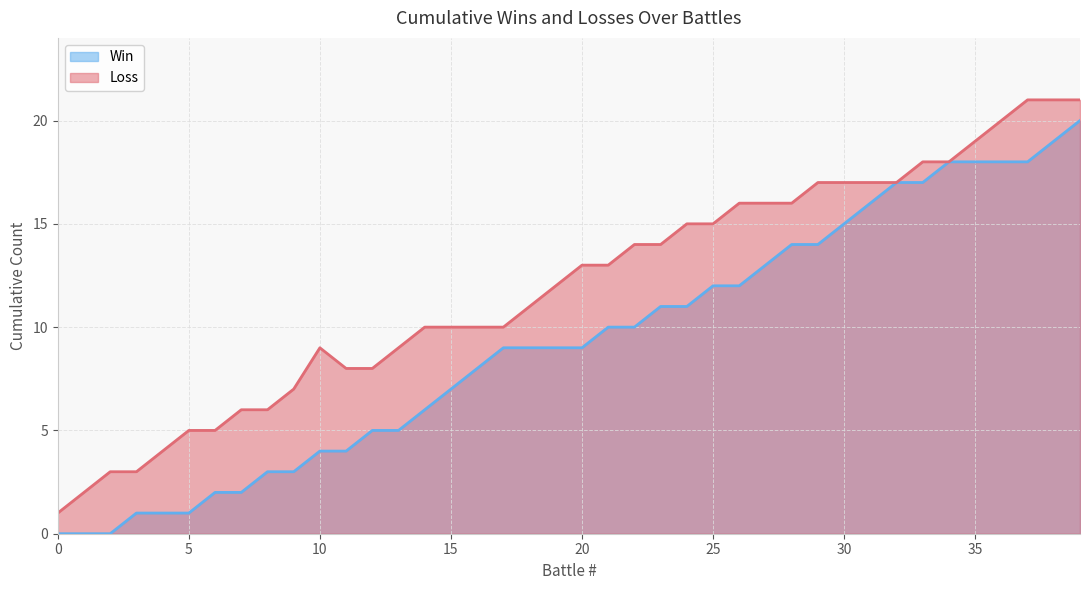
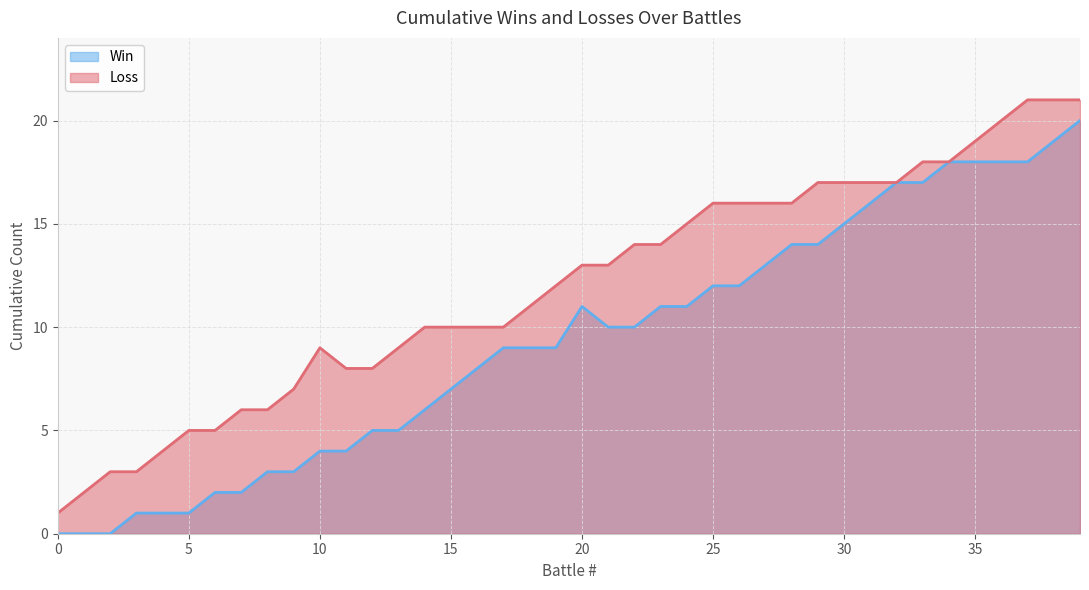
Win, 20: 9 -> 11
Loss, 25: 15 -> 16
